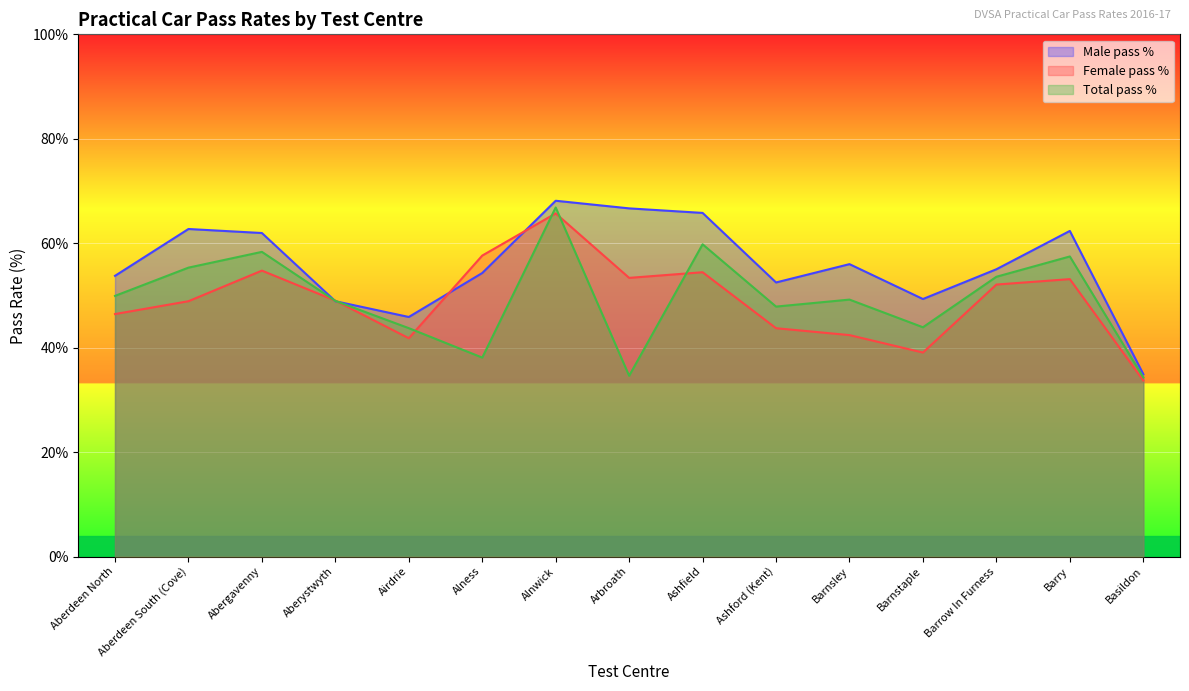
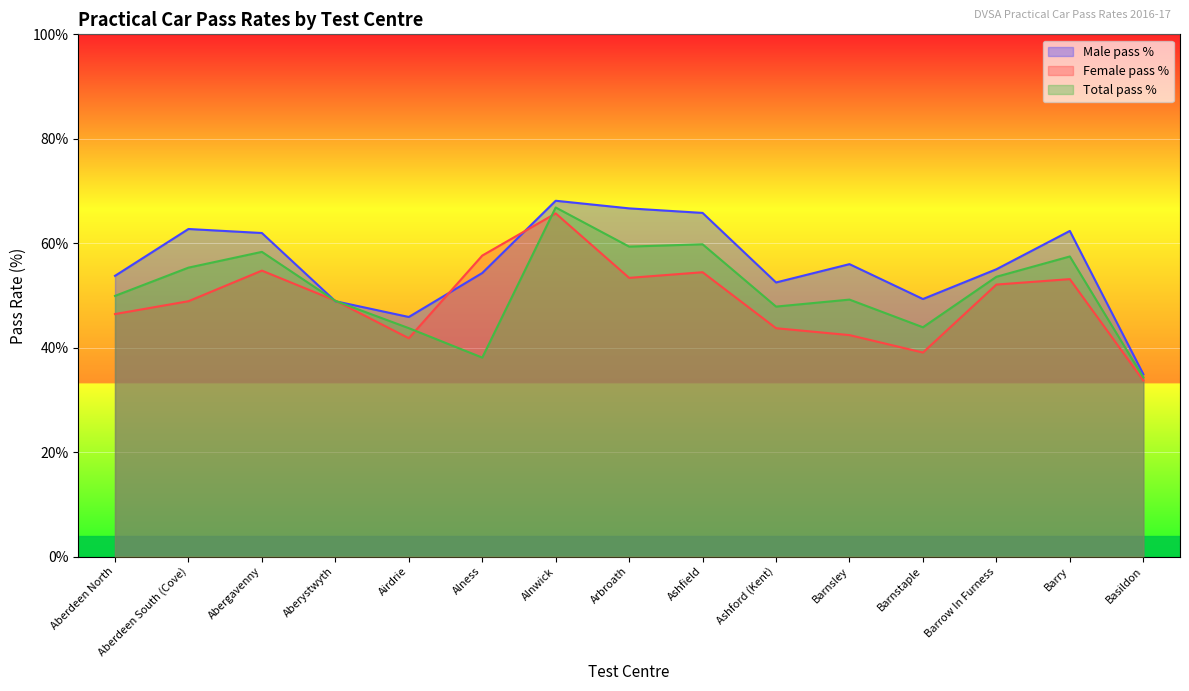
Total pass %, Arbroath: 35% -> 59%
